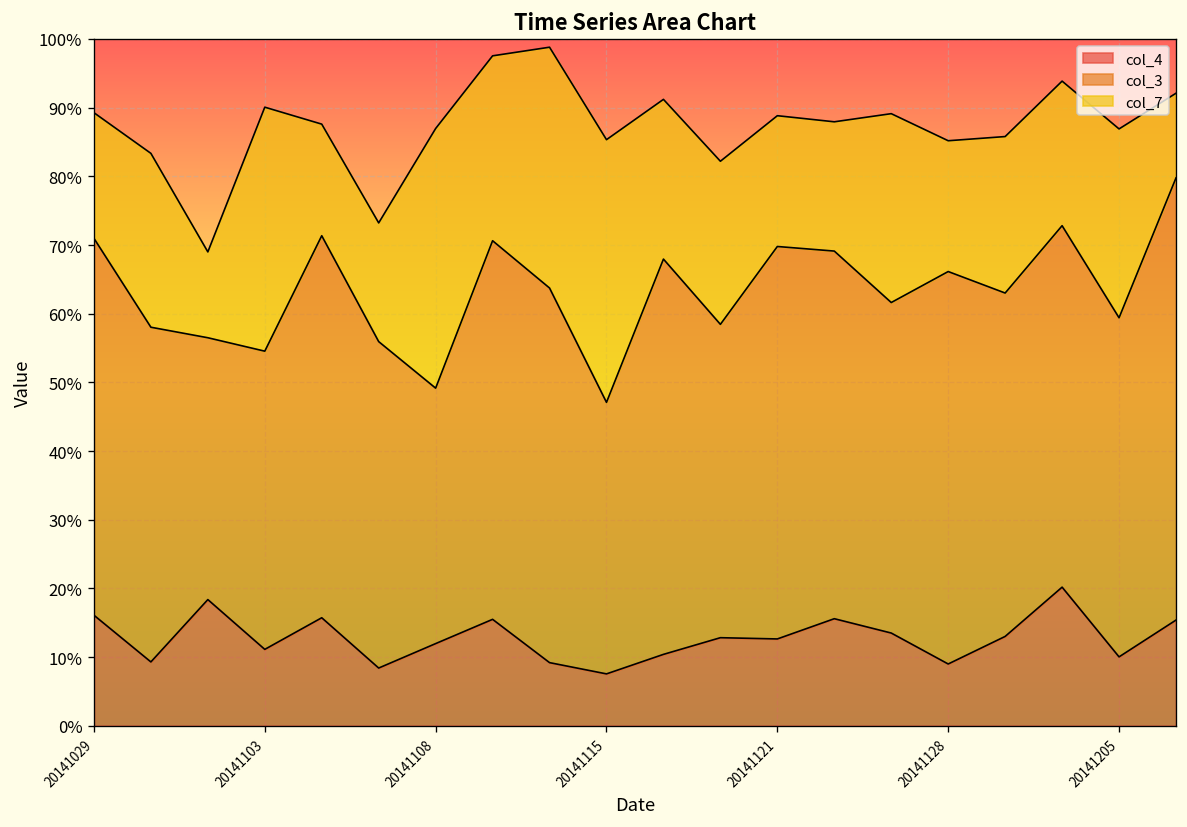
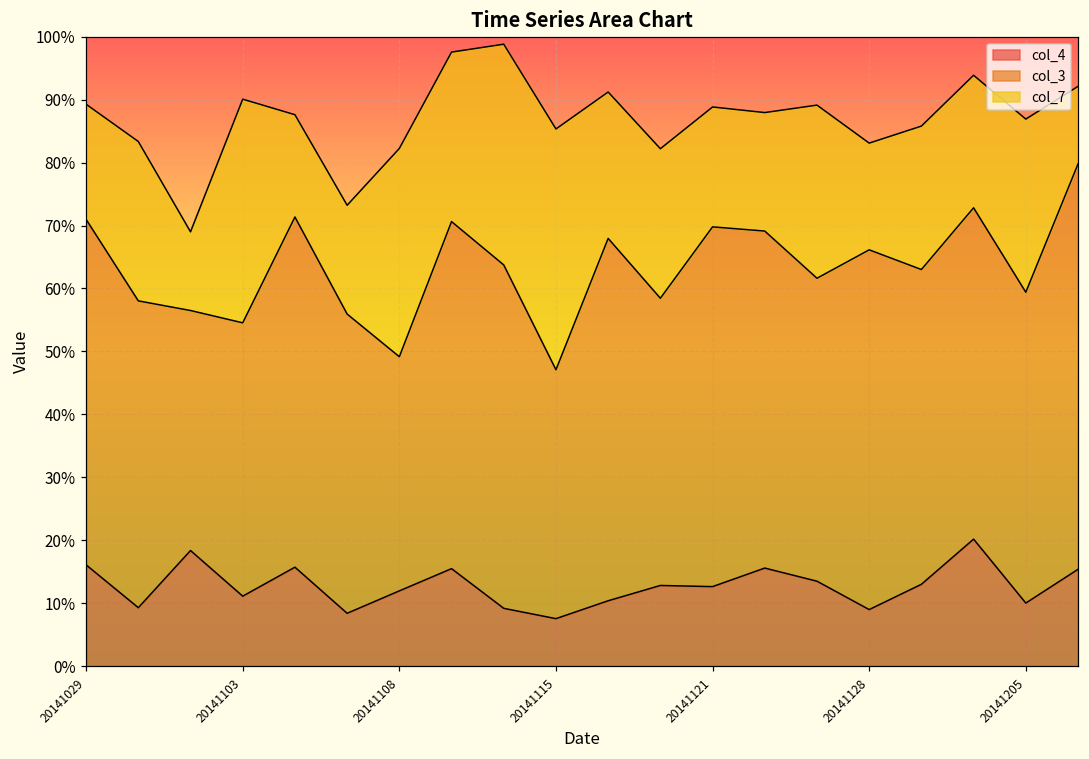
col_7, 20141108: 38% -> 33%
col_7, 20141128: 19% -> 17%
